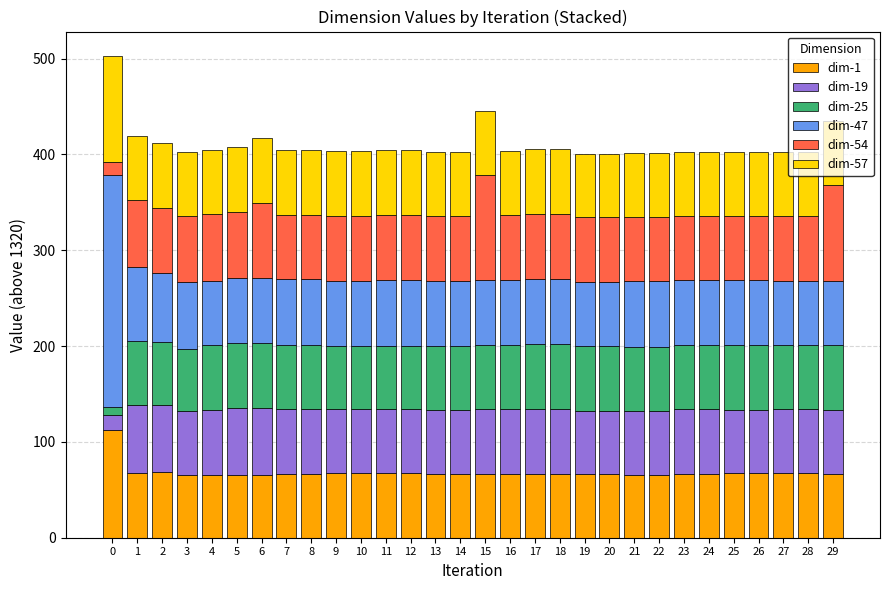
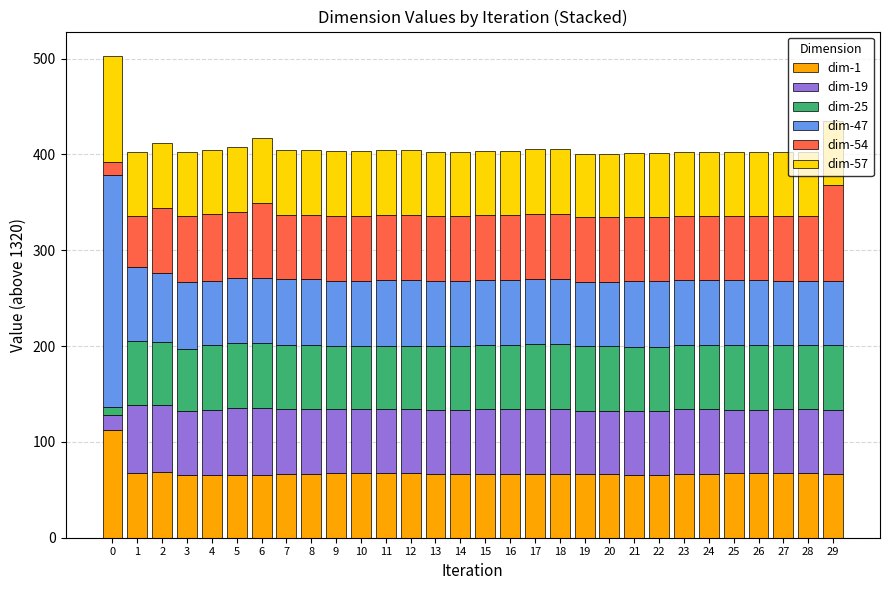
dim-54, 1: 70 -> 50
dim-54, 15: 110 -> 70
